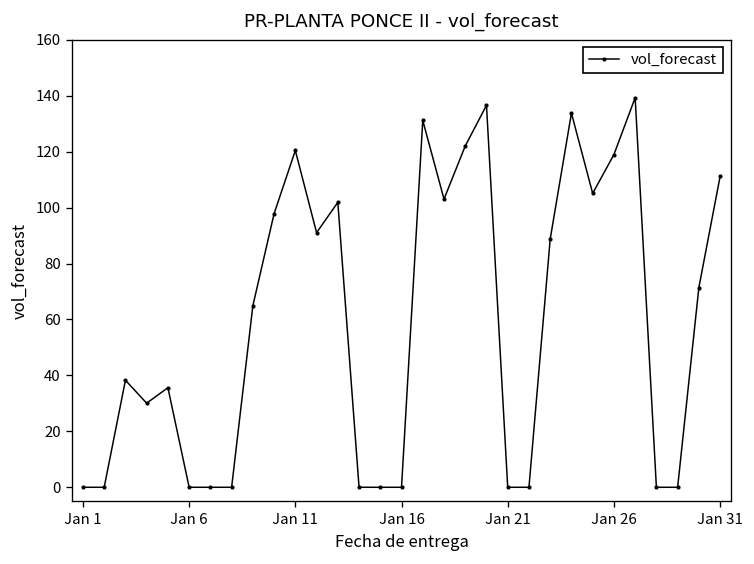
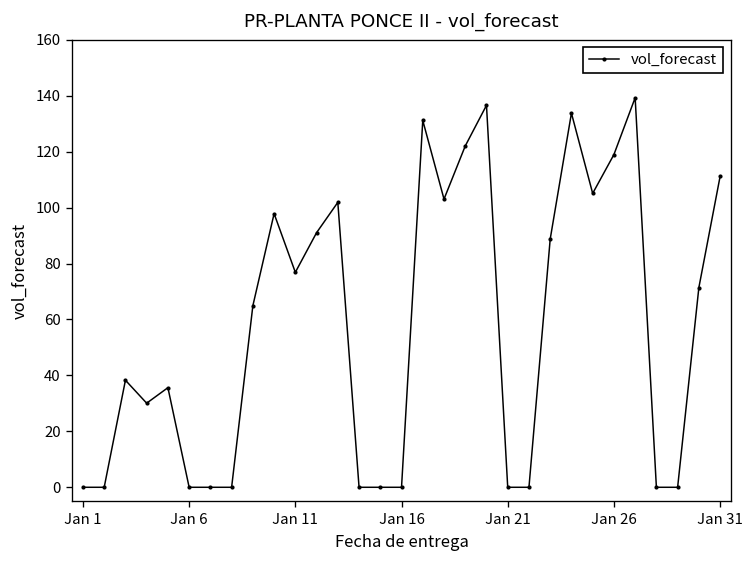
Jan 11: 120 -> 77
